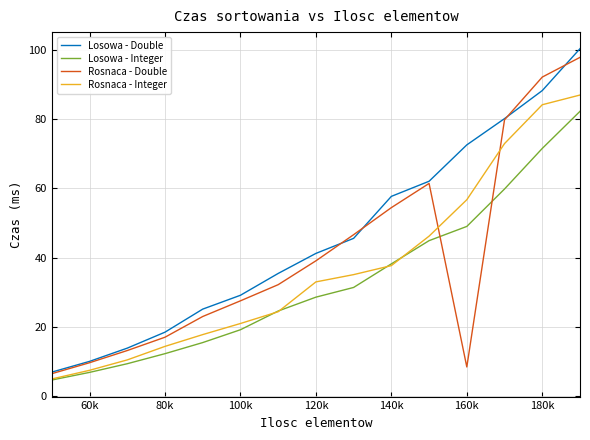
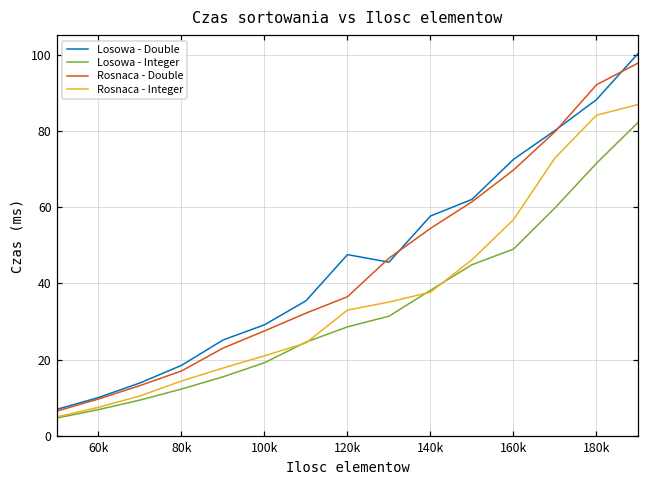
Losowa - Double, 120k: 41 -> 48
Rosnaca - Double, 120k: 39 -> 37
Rosnaca - Double, 160k: 8 -> 70
